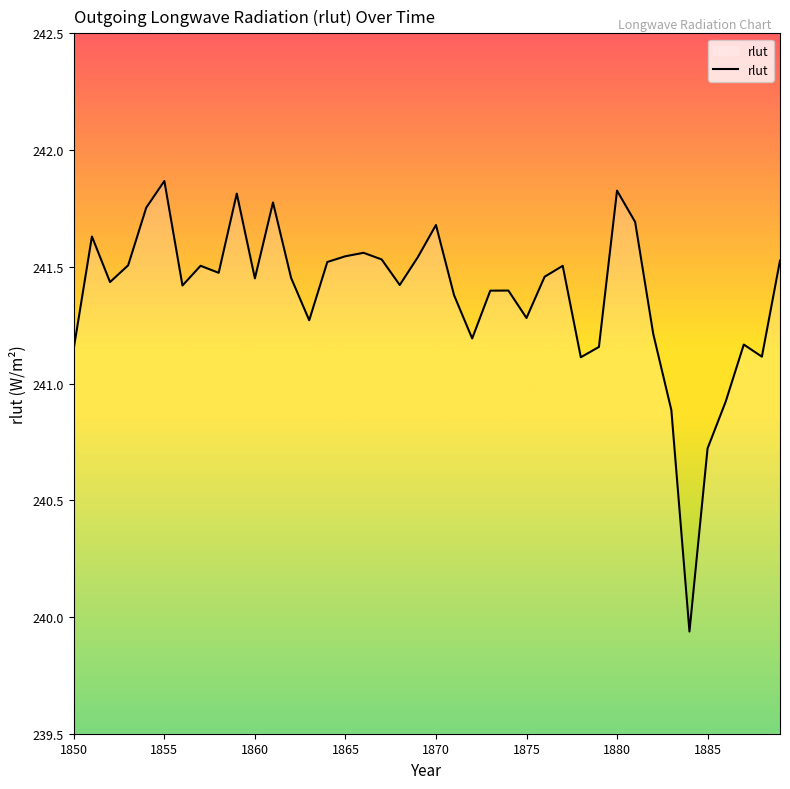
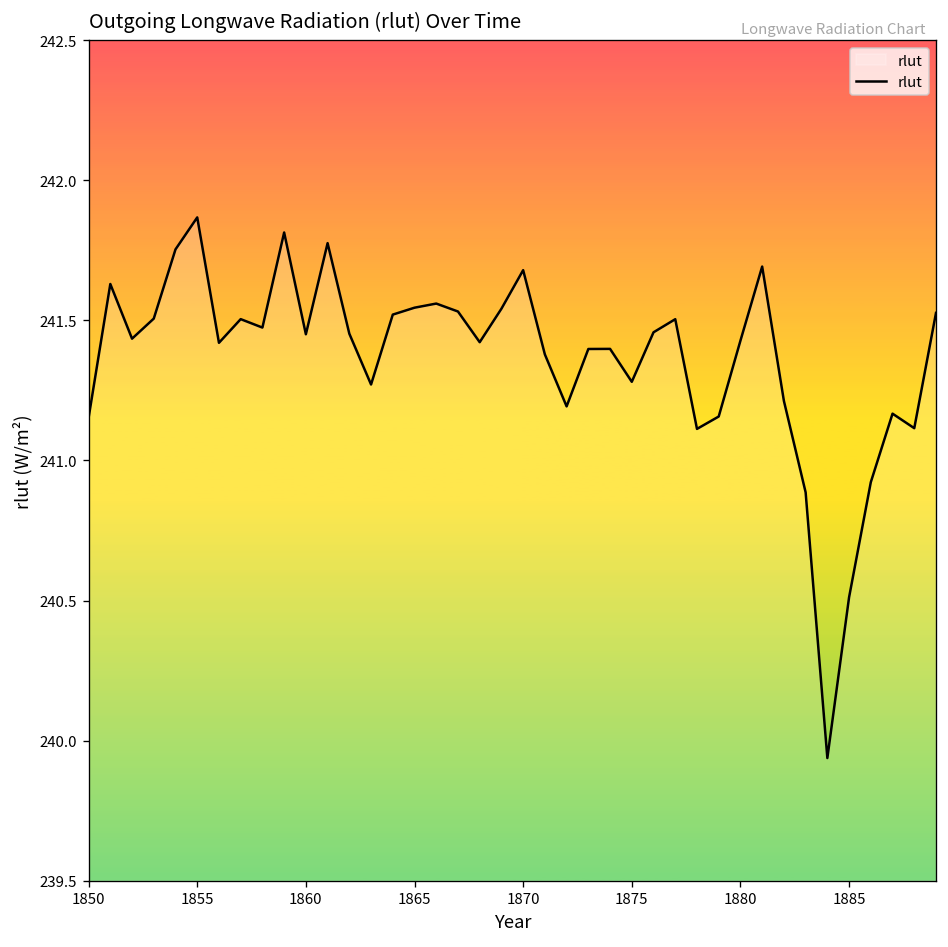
1880: 241.83 -> 241.43
1885: 240.72 -> 240.51
